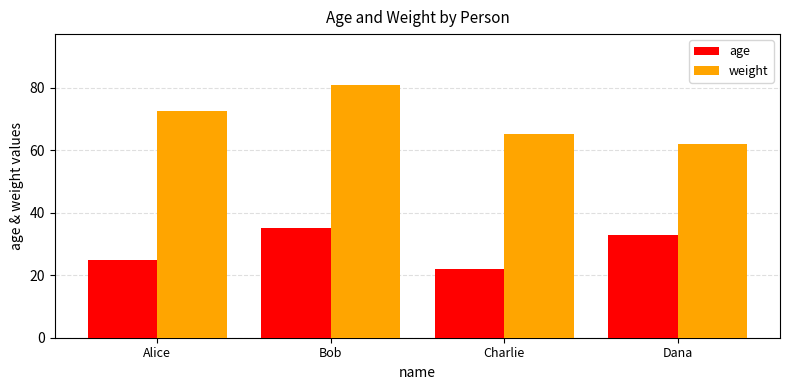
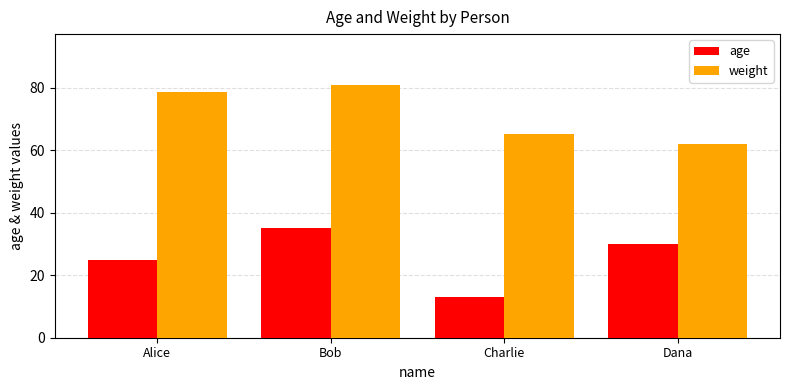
weight, Alice: 73 -> 79
age, Charlie: 22 -> 13
age, Dana: 33 -> 30
